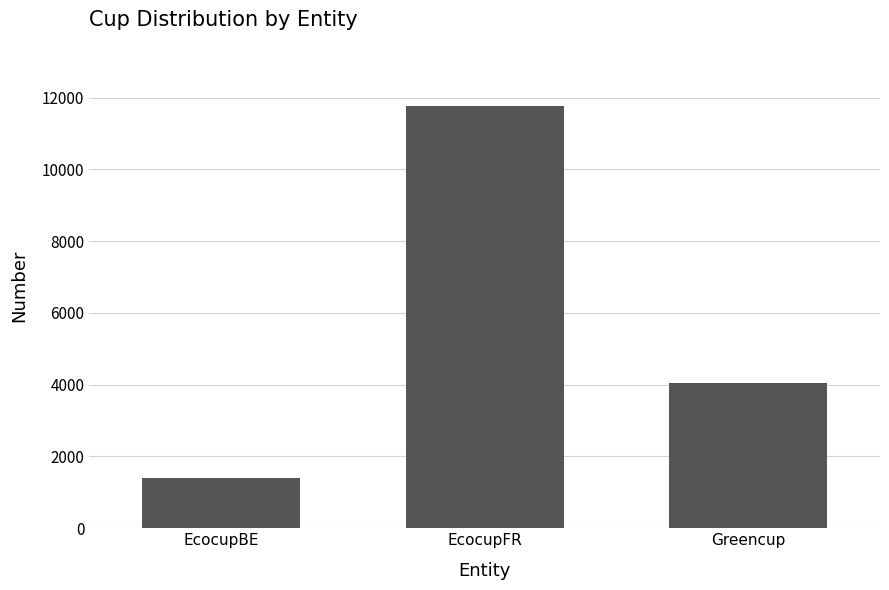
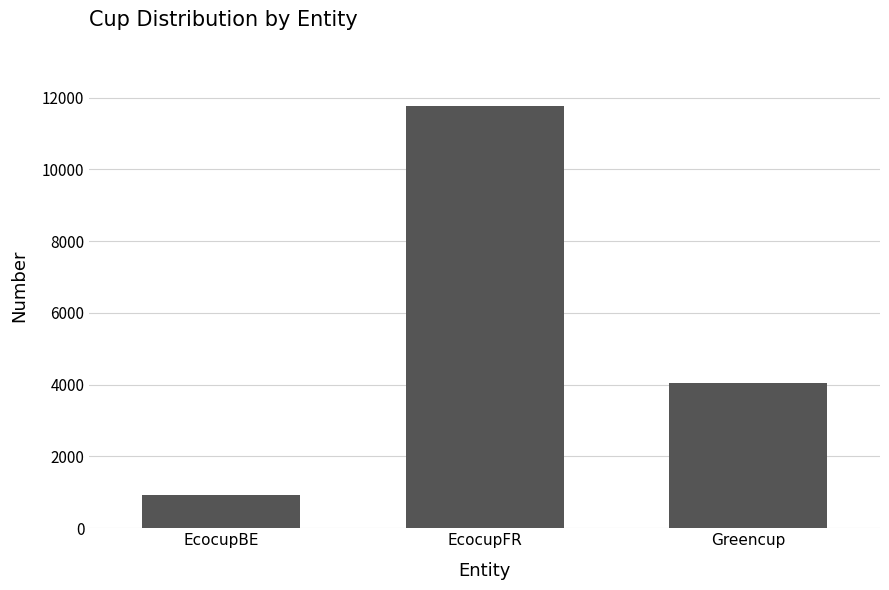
EcocupBE: 1400 -> 900
